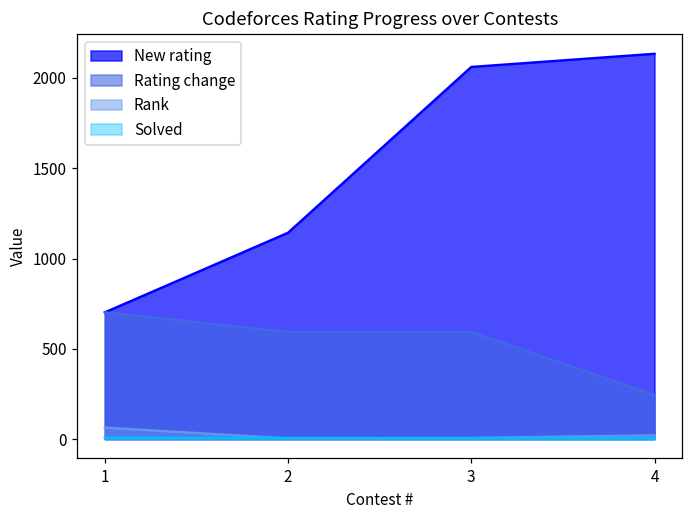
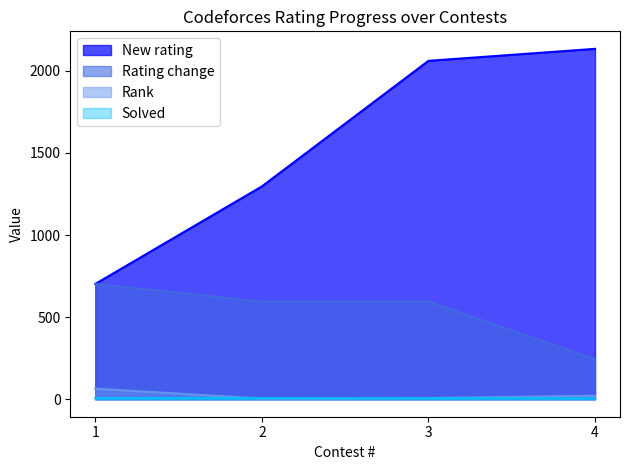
New rating, 2: 1140 -> 1300
